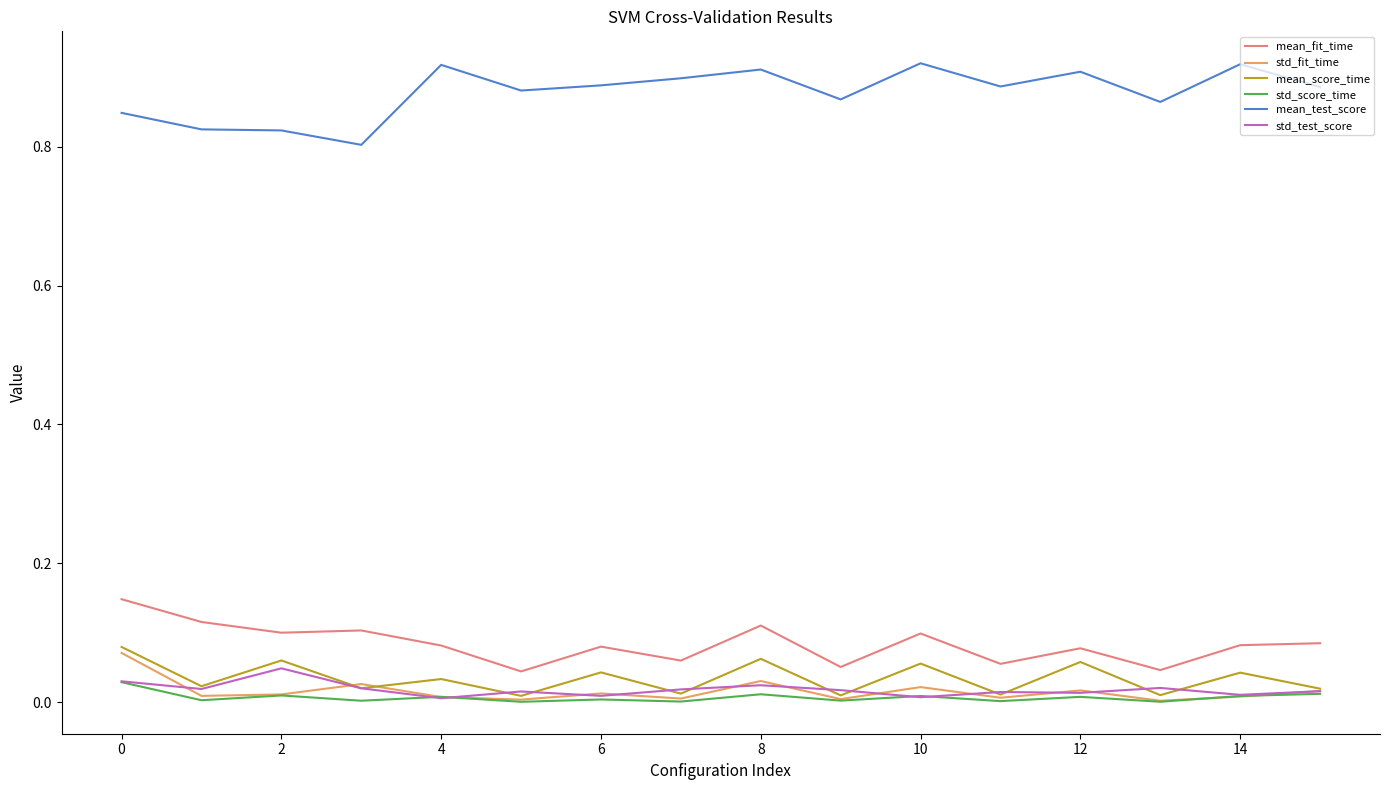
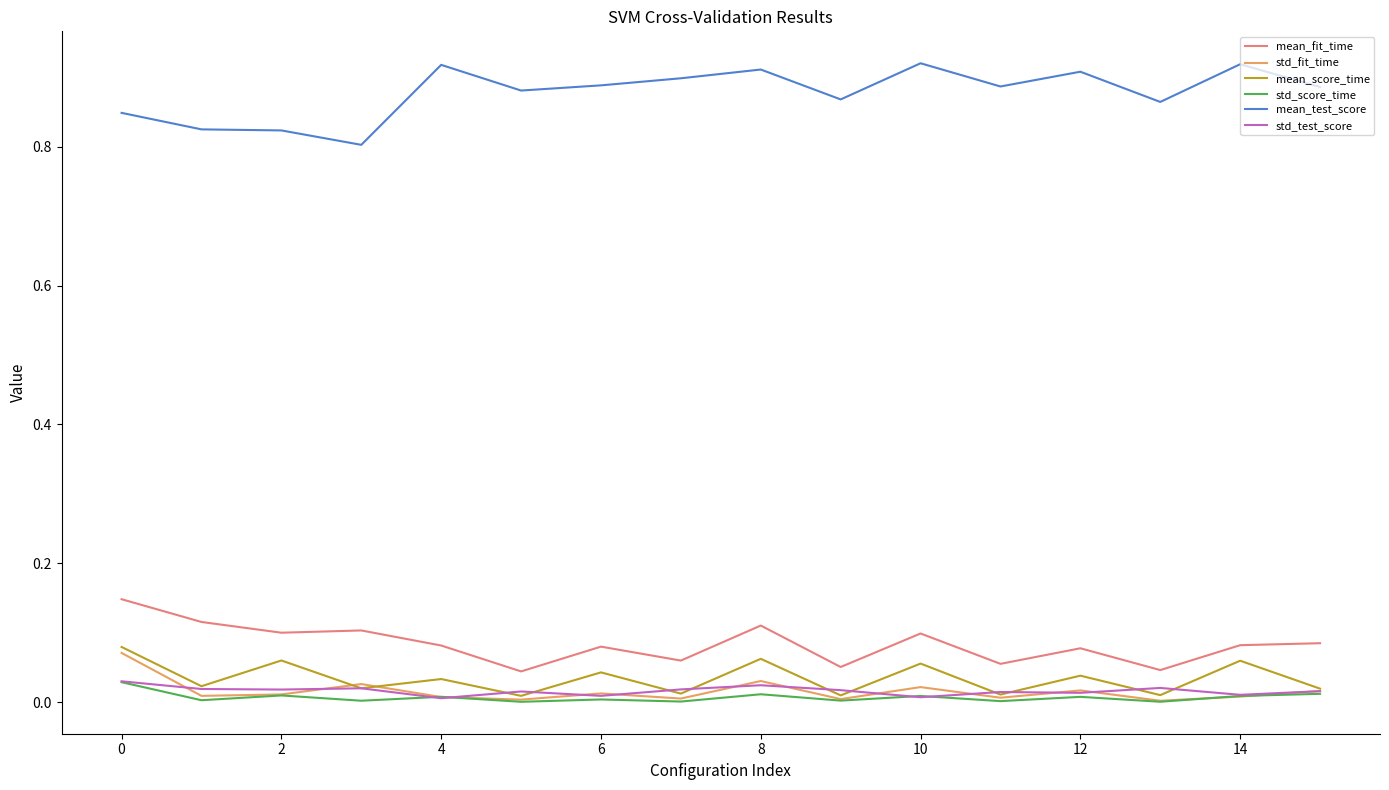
std_test_score, 2: 0.05 -> 0.02
mean_score_time, 12: 0.06 -> 0.04
mean_score_time, 14: 0.04 -> 0.06
